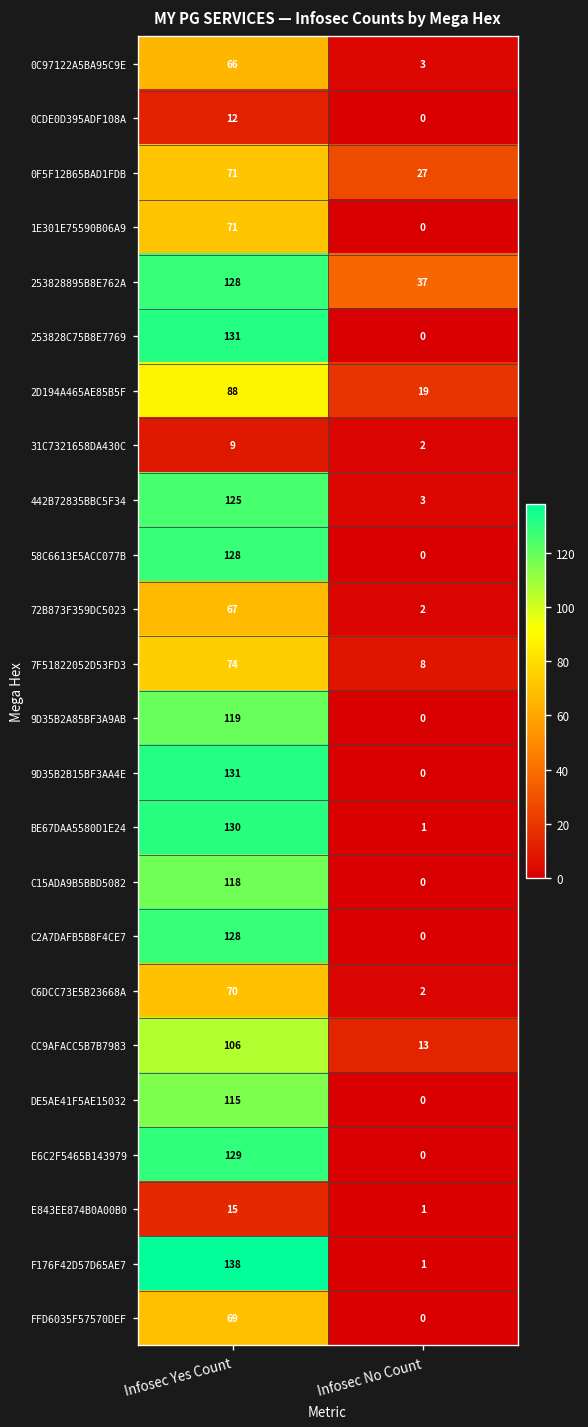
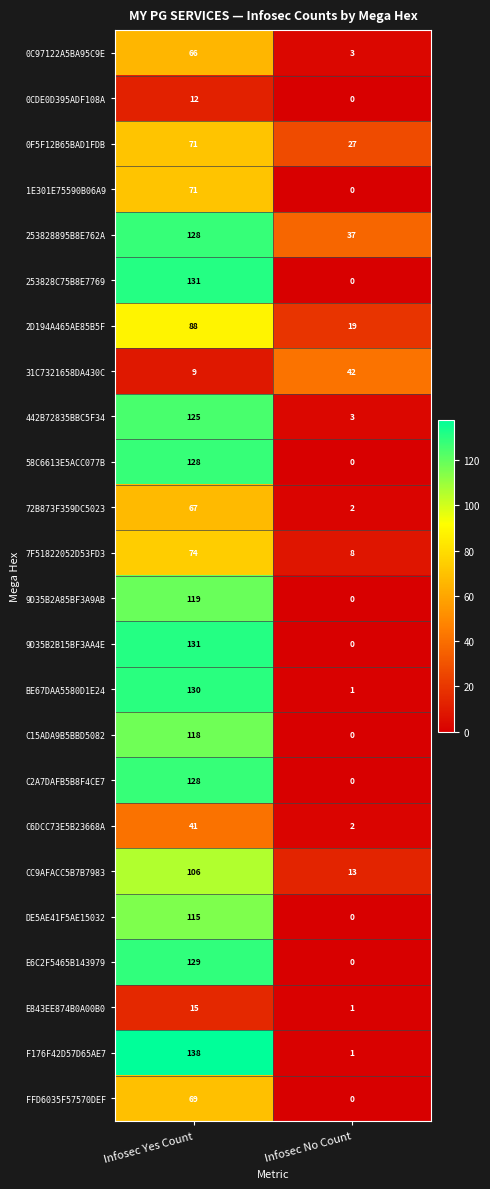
31C7321658DA430C, Infosec No Count: 2 -> 42
C6DCC73E5B23668A, Infosec Yes Count: 70 -> 41
